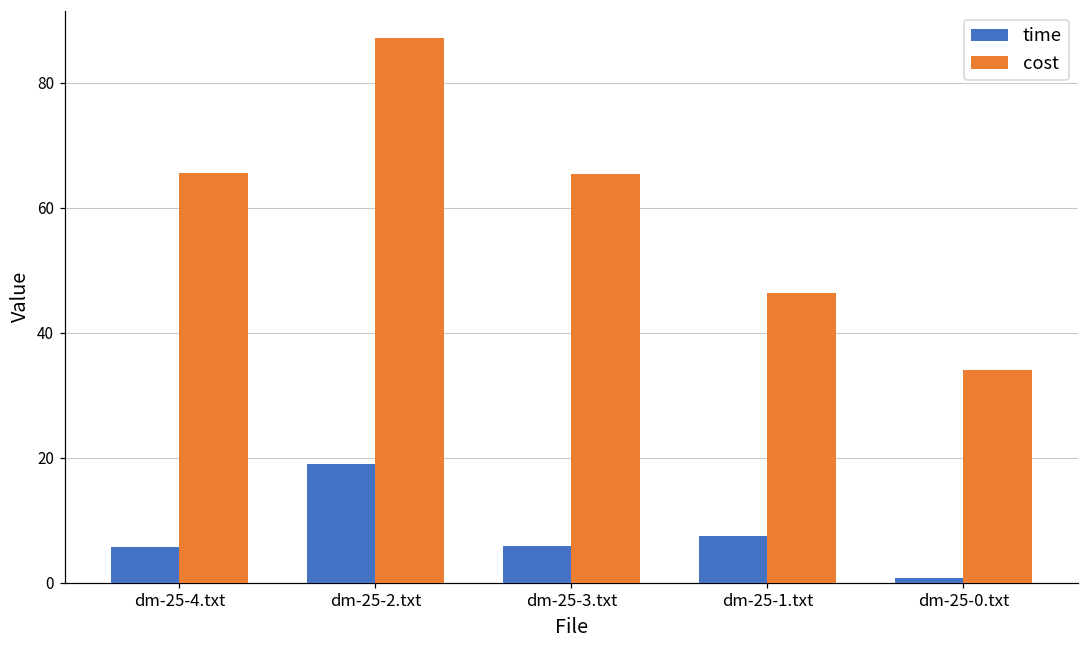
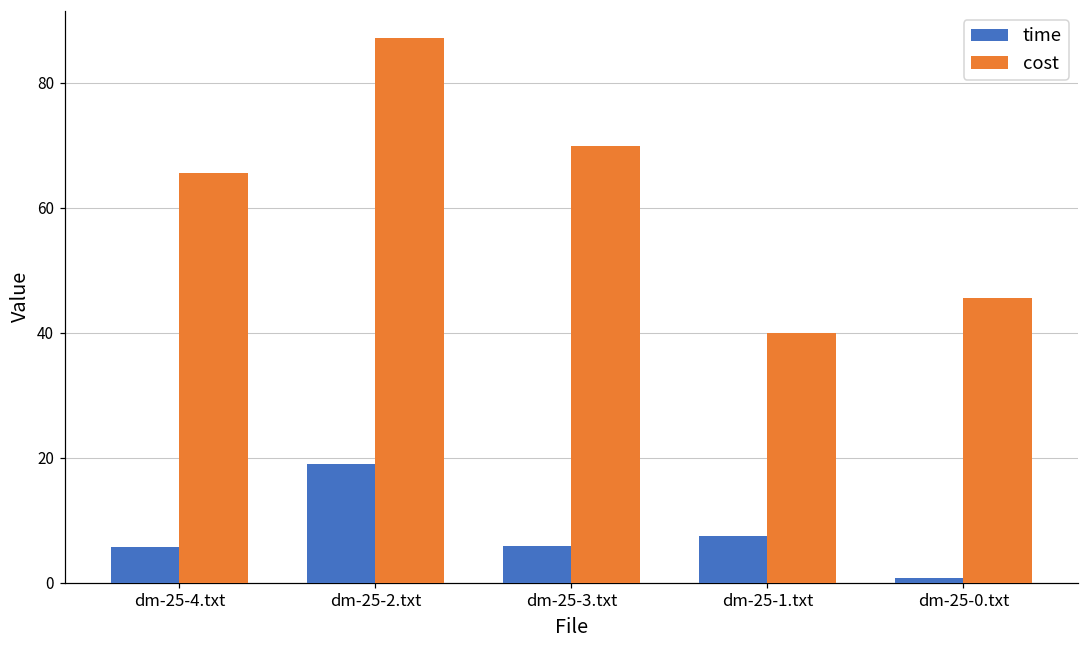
cost, dm-25-3.txt: 65 -> 70
cost, dm-25-1.txt: 46 -> 40
cost, dm-25-0.txt: 34 -> 46
